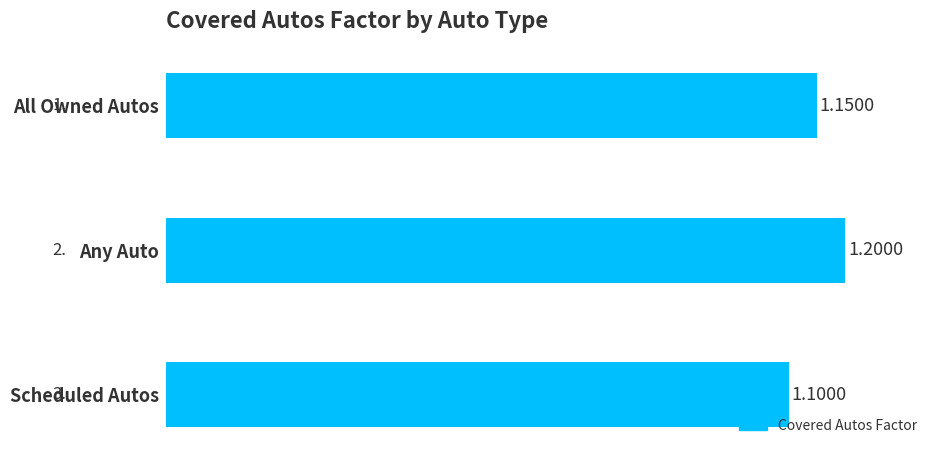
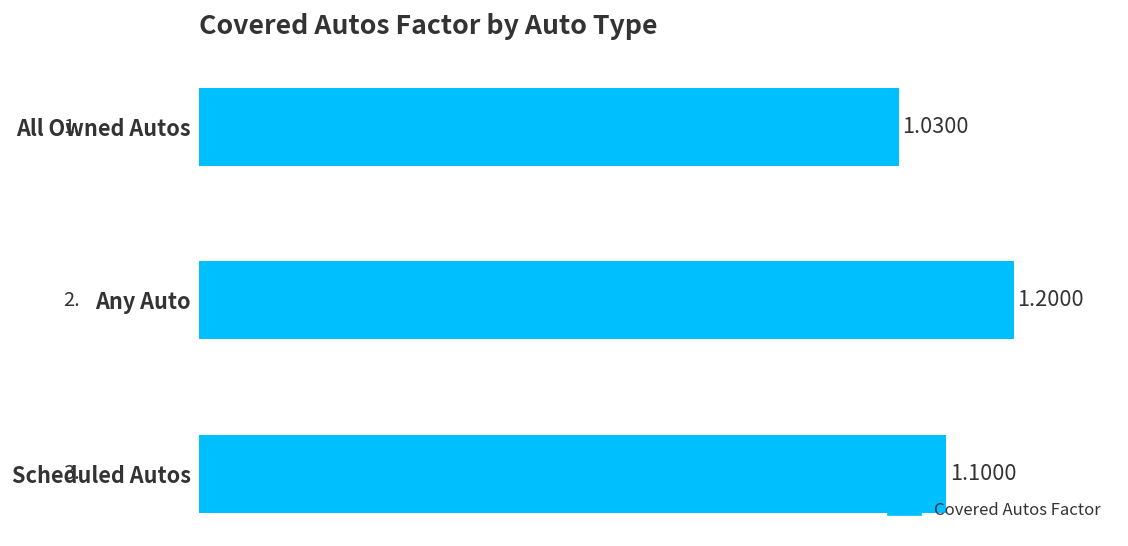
All Owned Autos: 1.1500 -> 1.0300
